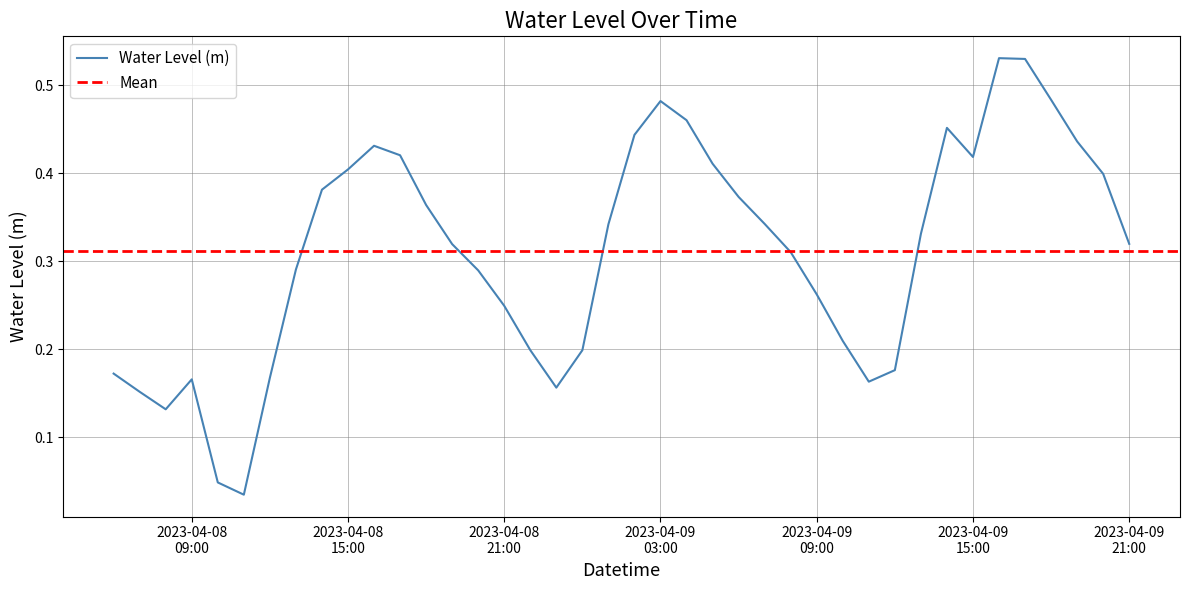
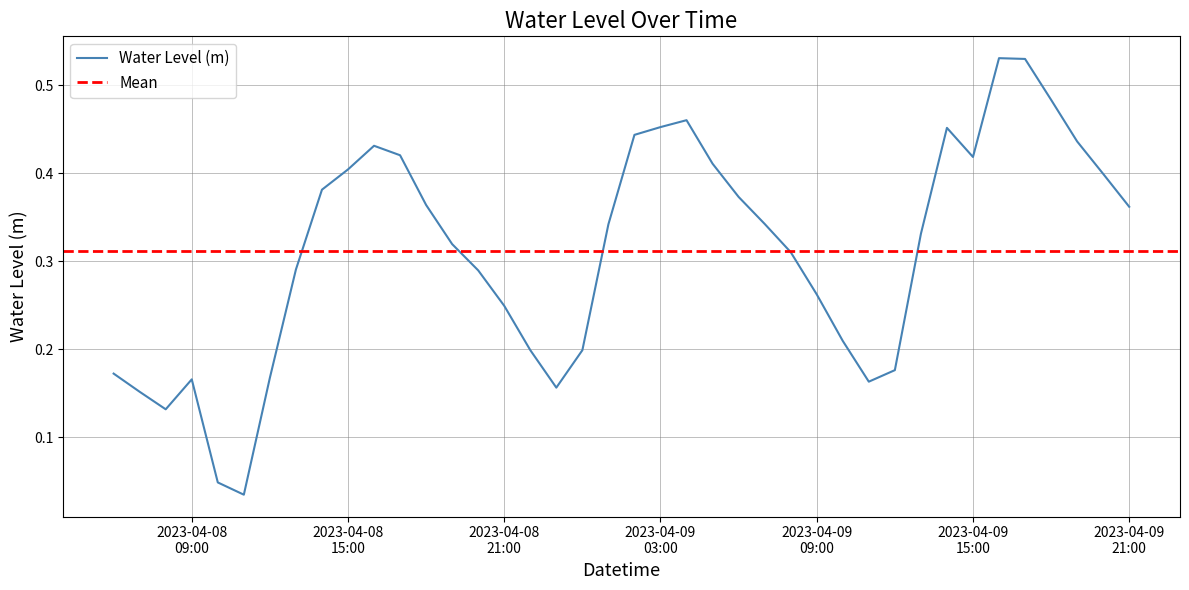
2023-04-09 03:00: 0.48 -> 0.45
2023-04-09 21:00: 0.32 -> 0.36
